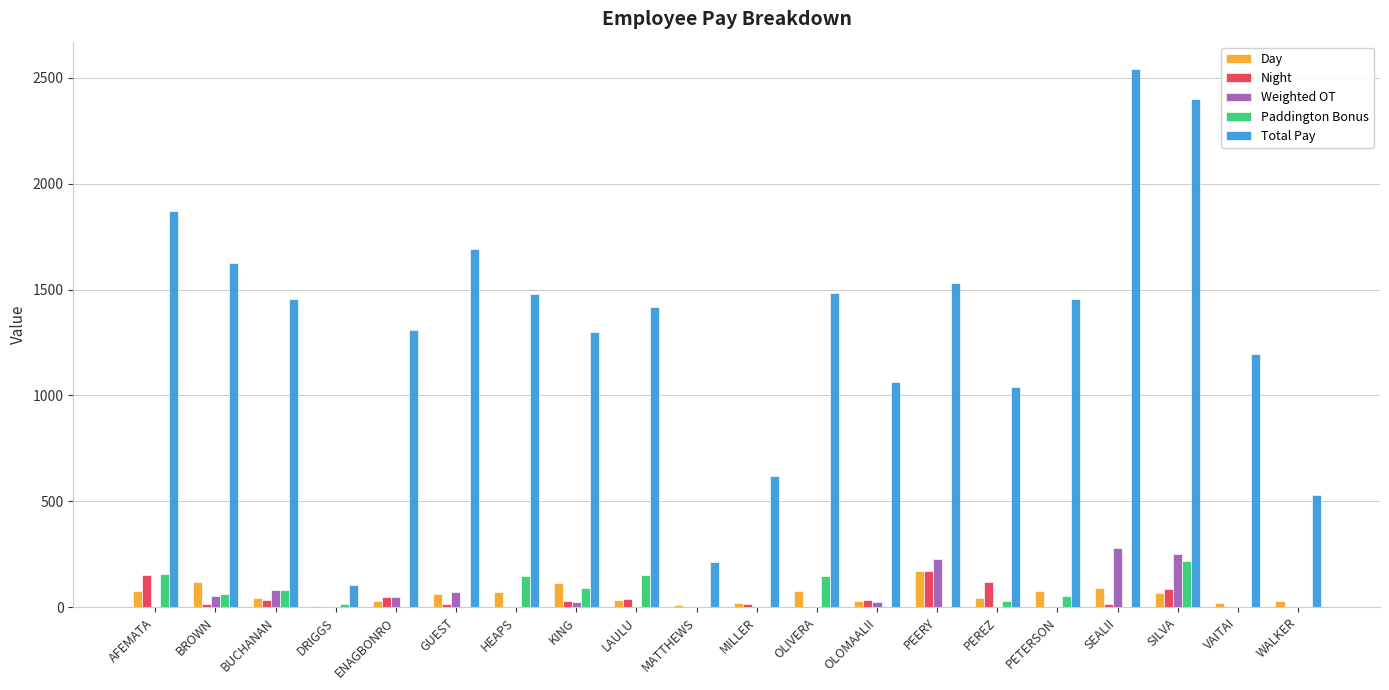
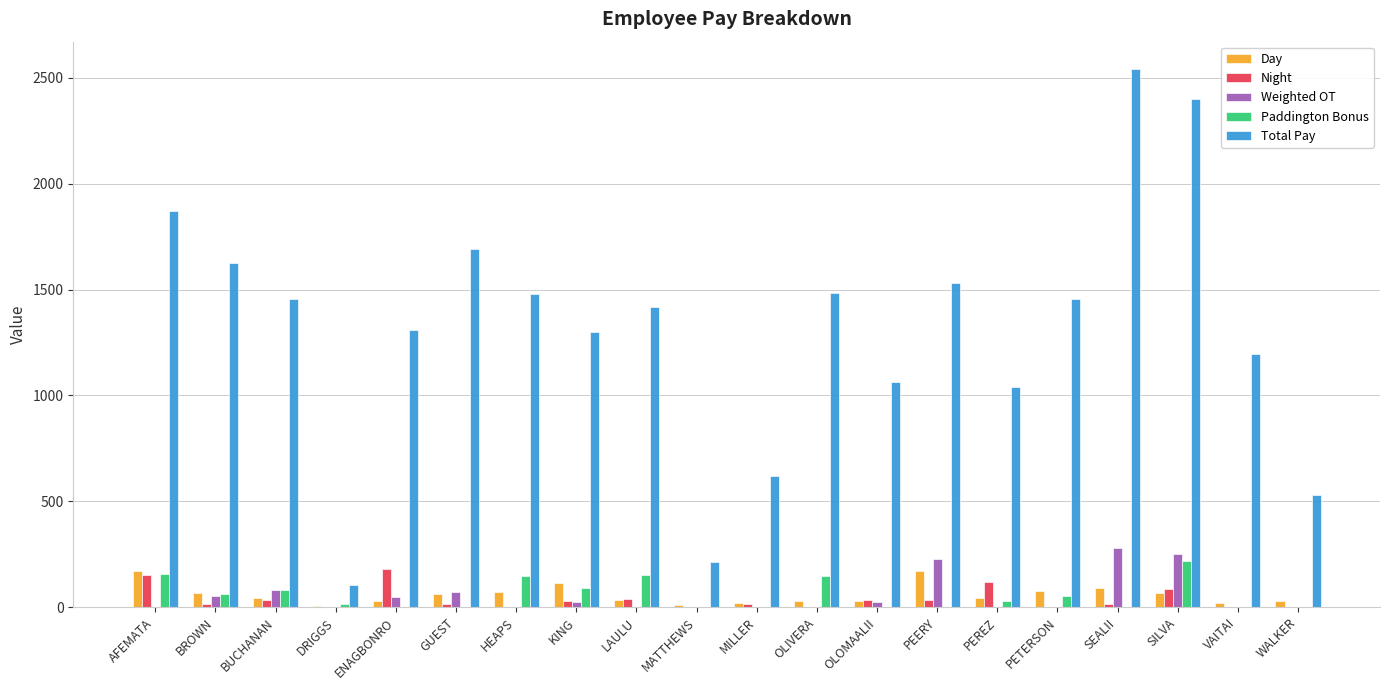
Day, AFEMATA: 80 -> 170
Day, BROWN: 120 -> 70
Night, ENAGBONRO: 50 -> 180
Day, OLIVERA: 70 -> 30
Night, PEERY: 170 -> 30
